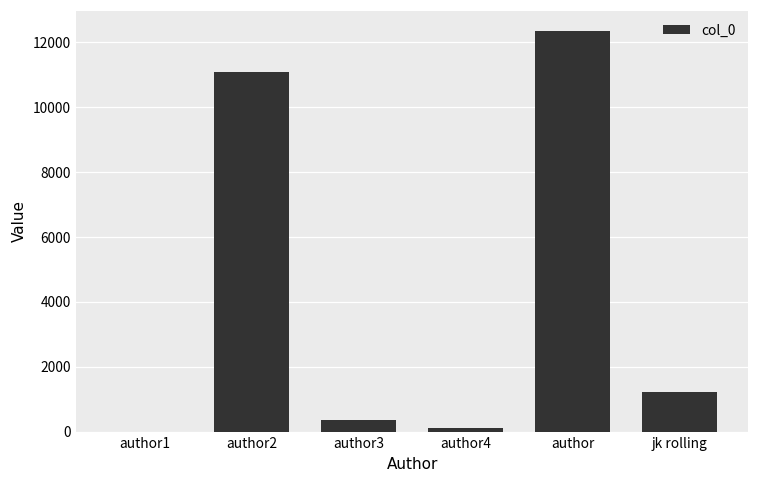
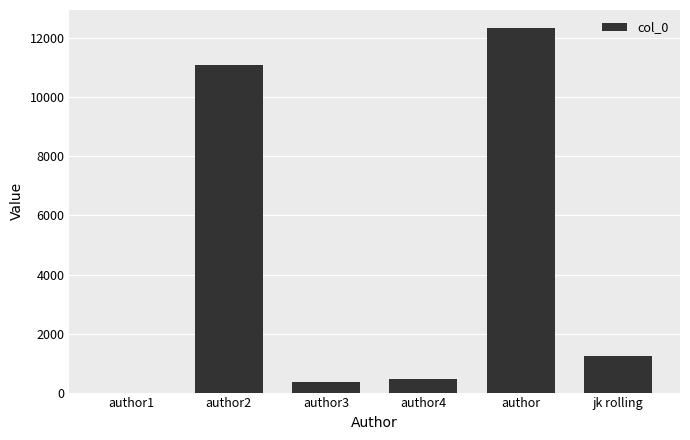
author4: 100 -> 400
